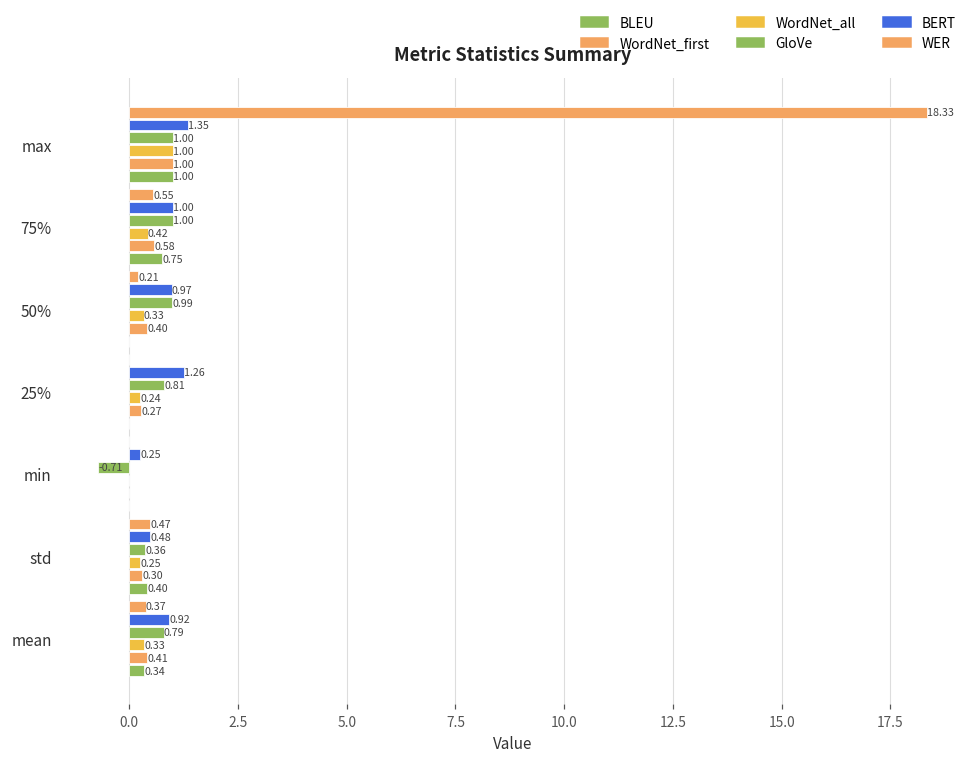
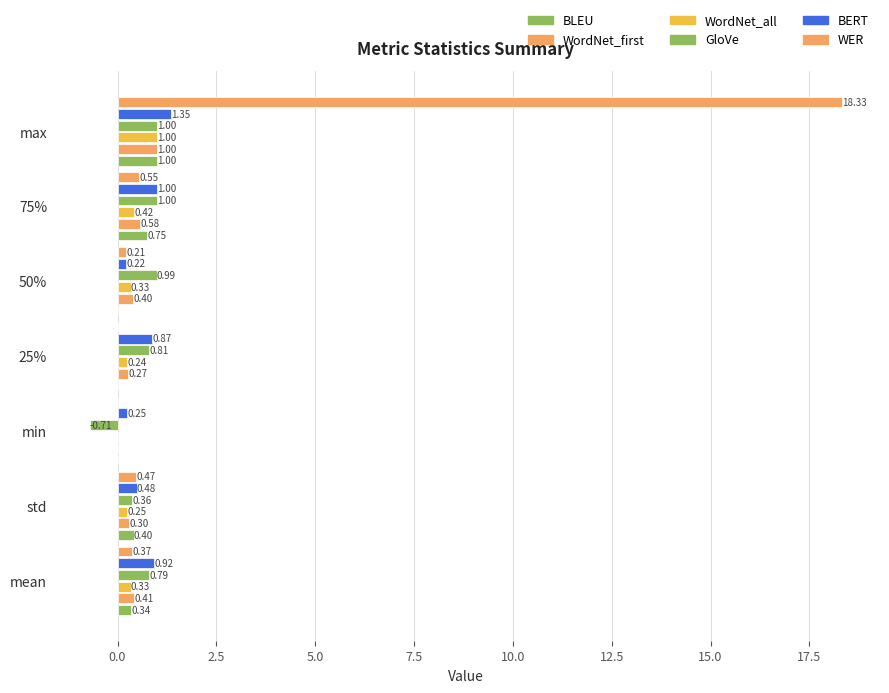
BERT, 50%: 0.97 -> 0.22
BERT, 25%: 1.26 -> 0.87
